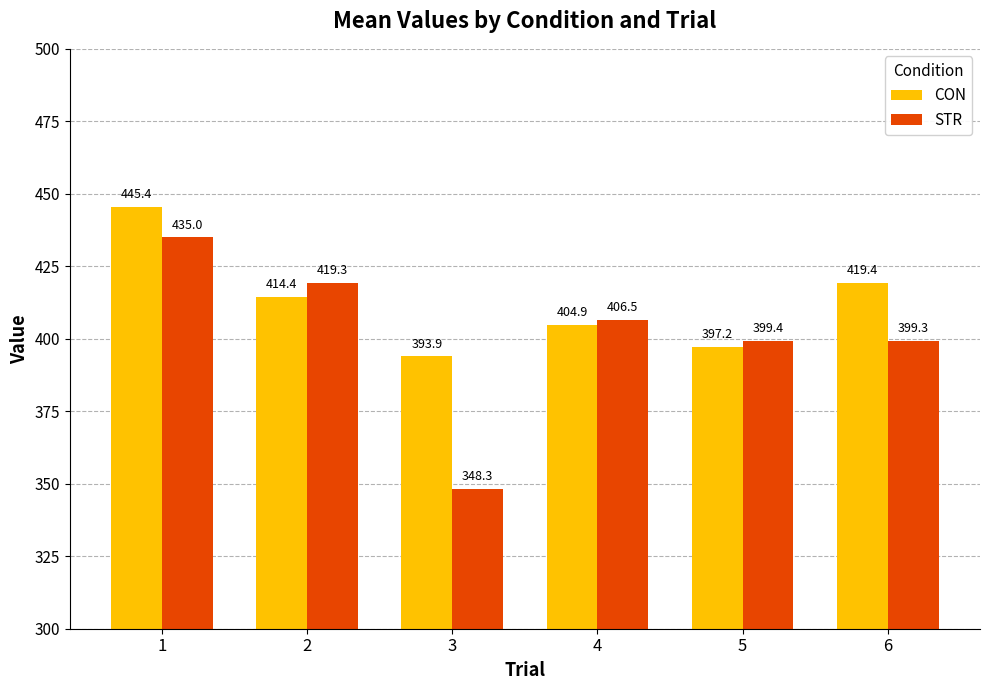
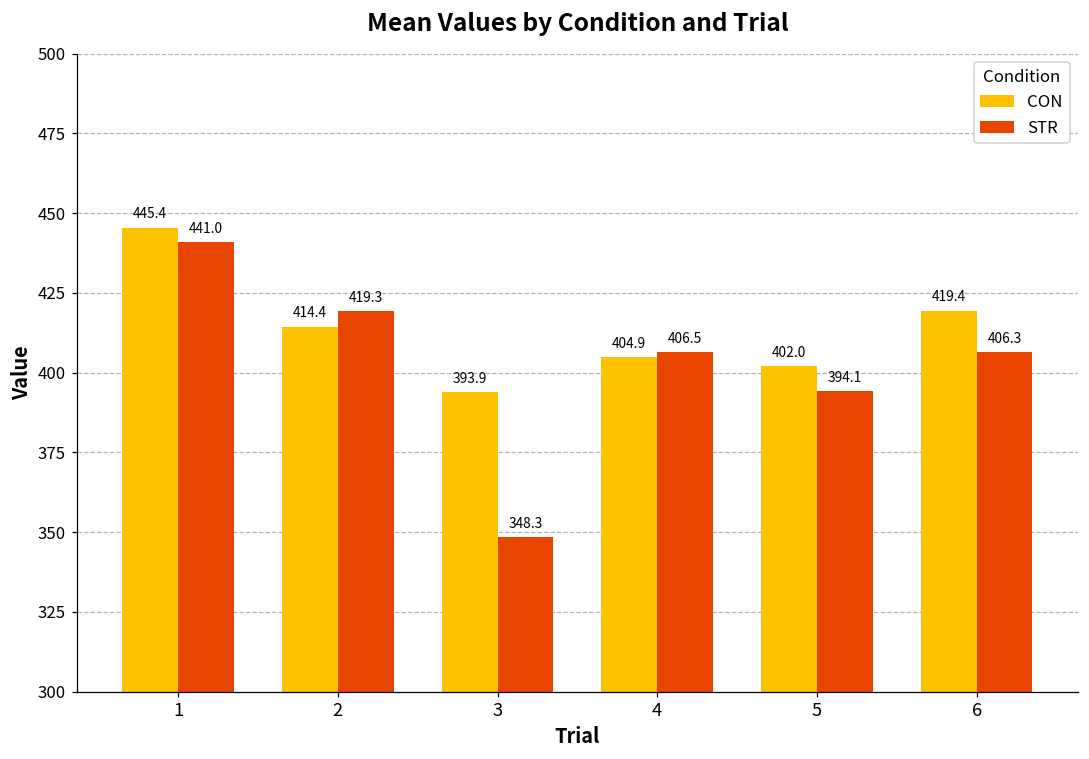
STR, 1: 435.0 -> 441.0
CON, 5: 397.2 -> 402.0
STR, 5: 399.4 -> 394.1
STR, 6: 399.3 -> 406.3
